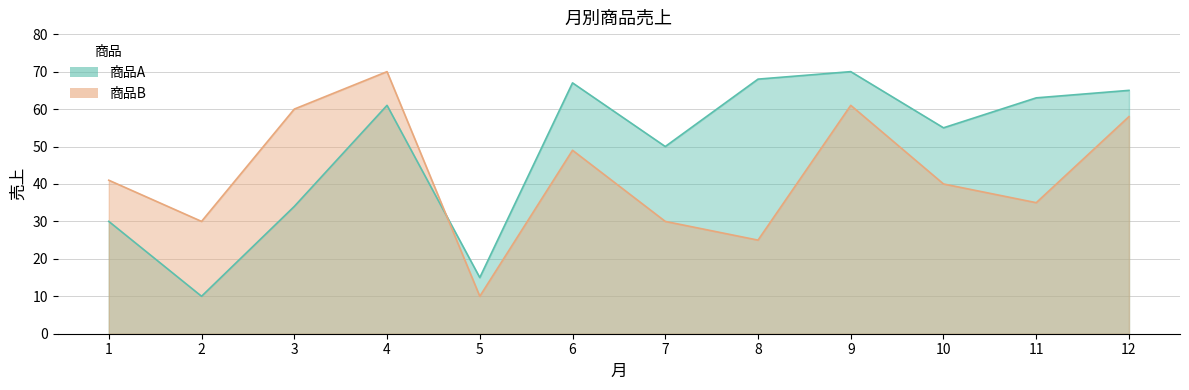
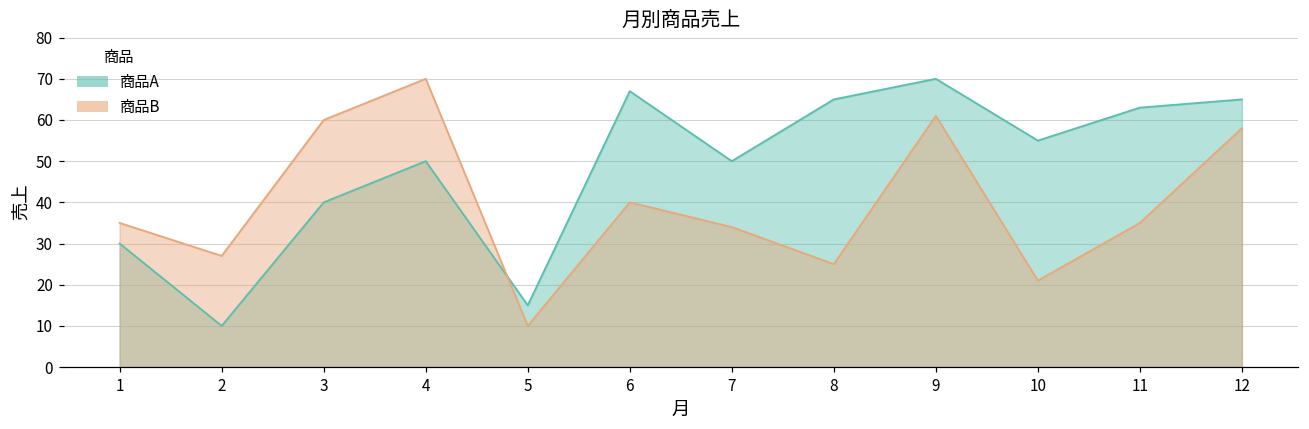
商品B, 1: 41 -> 35
商品B, 2: 30 -> 27
商品A, 3: 34 -> 40
商品A, 4: 61 -> 50
商品B, 6: 49 -> 40
商品B, 7: 30 -> 34
商品A, 8: 68 -> 65
商品B, 10: 40 -> 21
